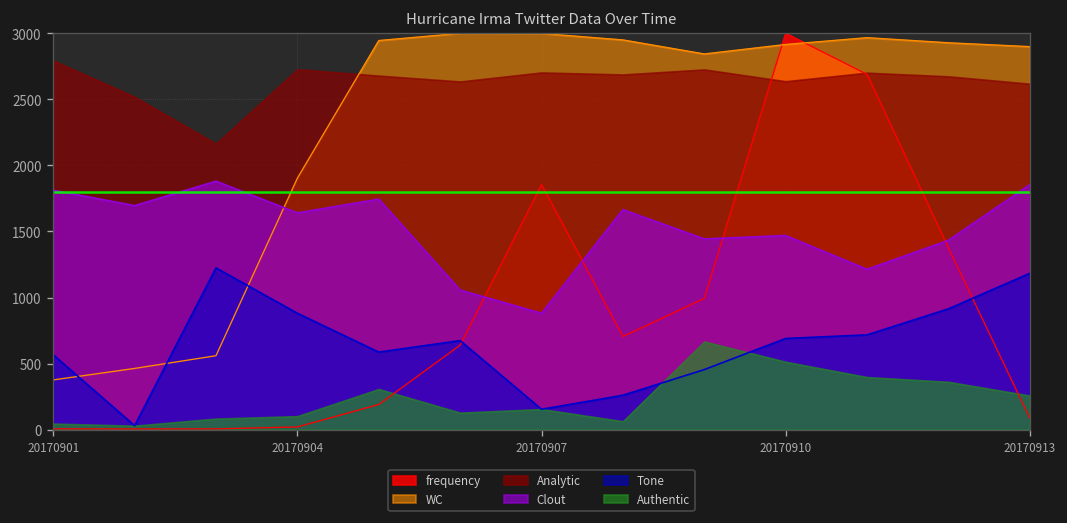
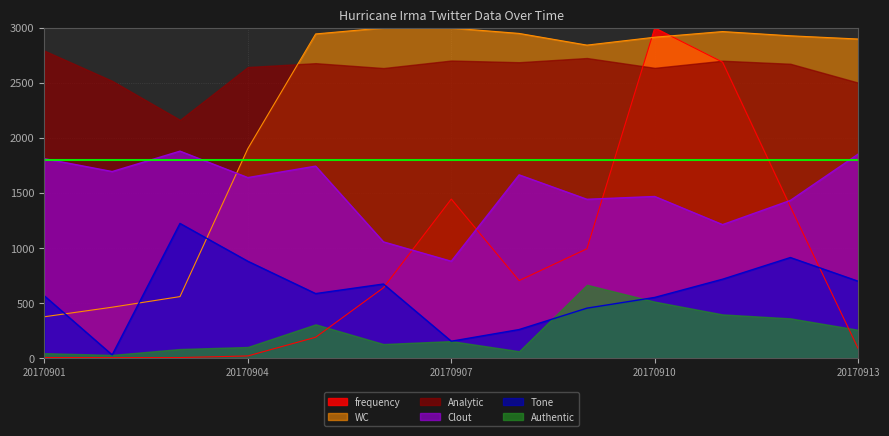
Analytic, 20170904: 2730 -> 2640
frequency, 20170907: 1850 -> 1450
Tone, 20170910: 690 -> 550
Analytic, 20170913: 2620 -> 2500
Tone, 20170913: 1180 -> 700
